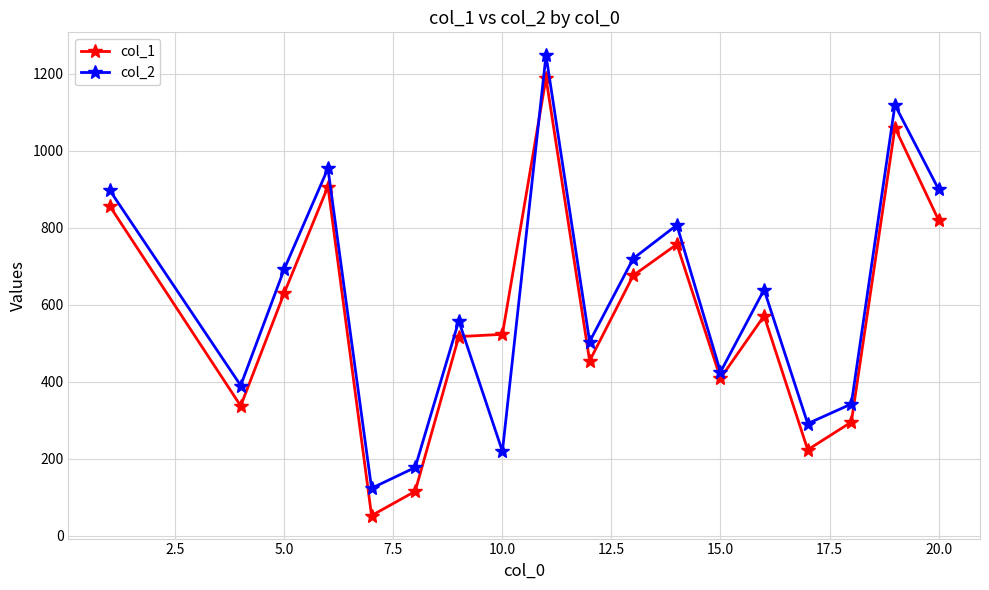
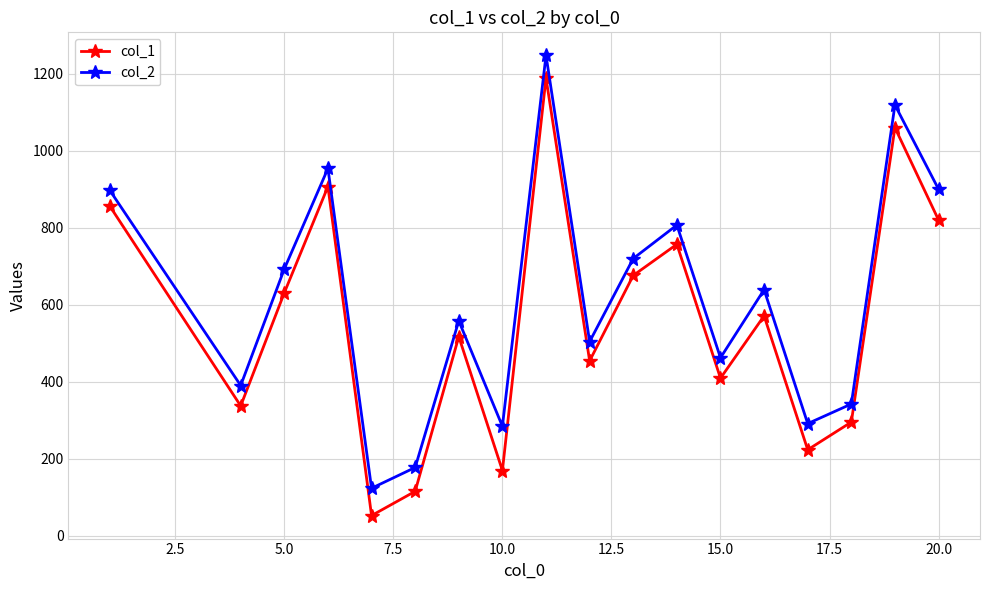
col_1, 10.0: 520 -> 170
col_2, 10.0: 220 -> 280
col_2, 15.0: 430 -> 460
